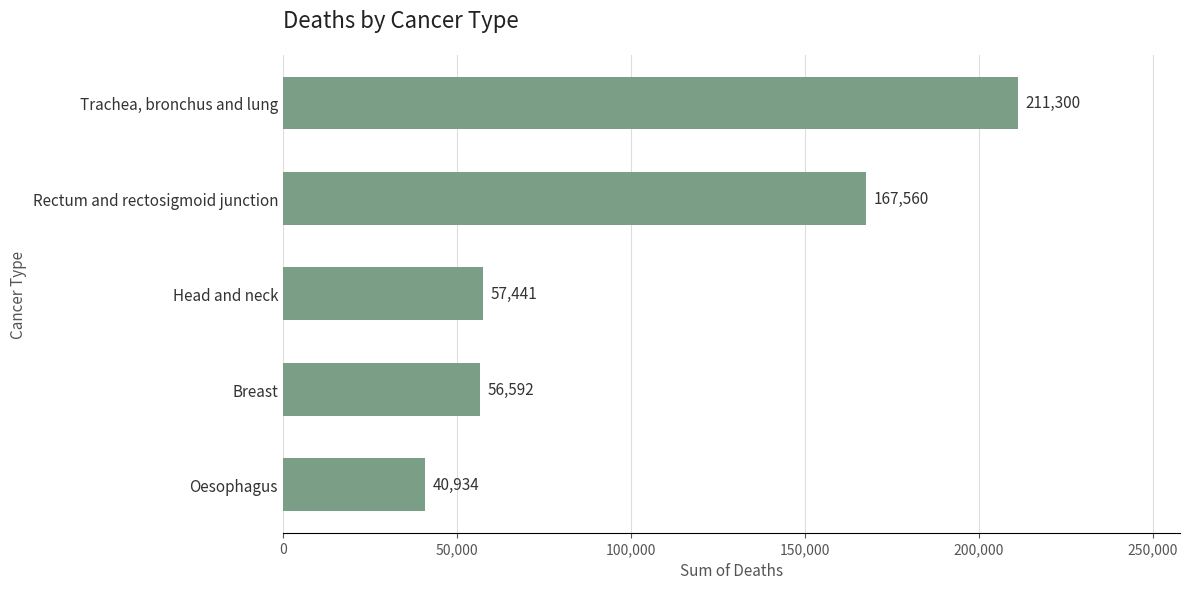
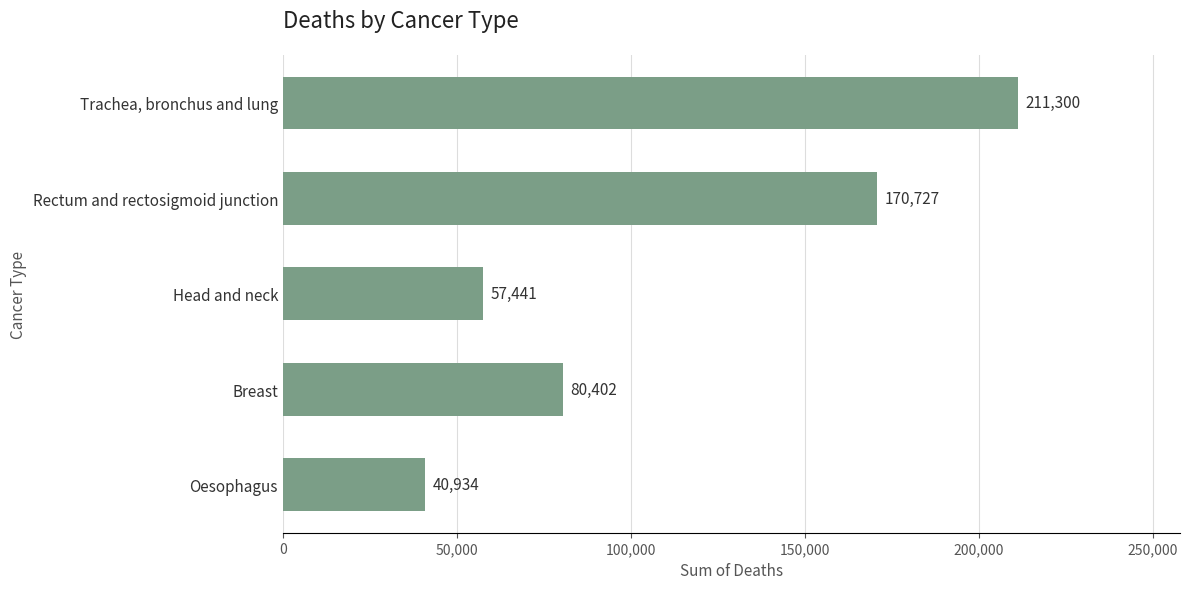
Rectum and rectosigmoid junction: 167,560 -> 170,727
Breast: 56,592 -> 80,402
